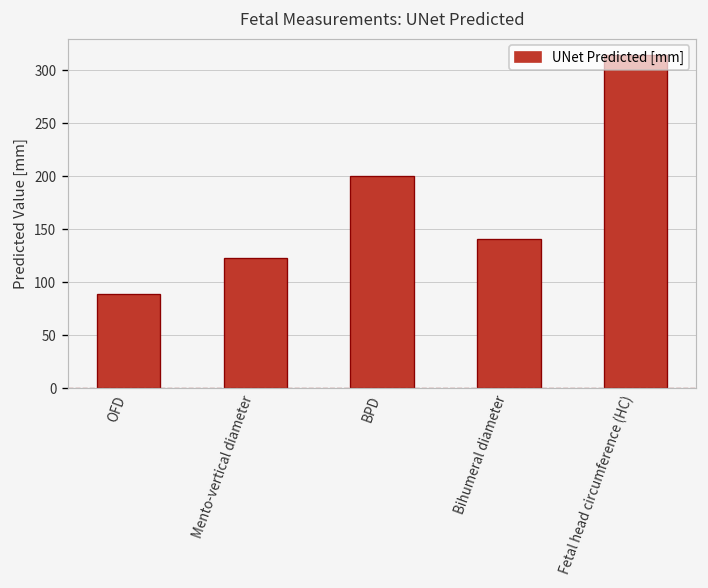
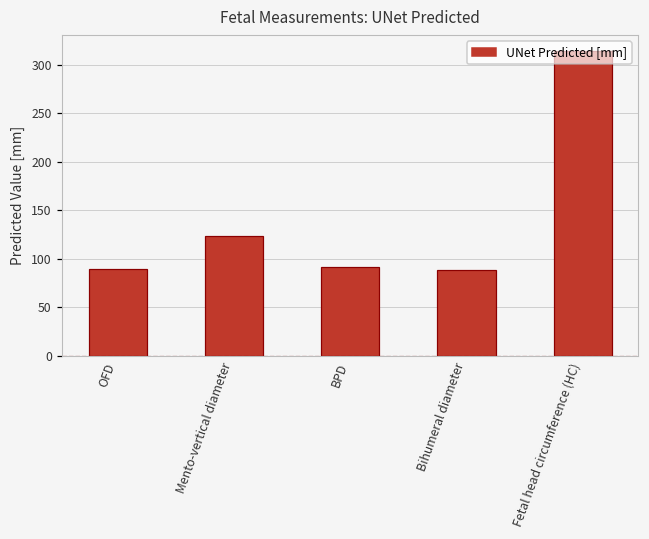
BPD: 200 -> 90
Bihumeral diameter: 140 -> 90
